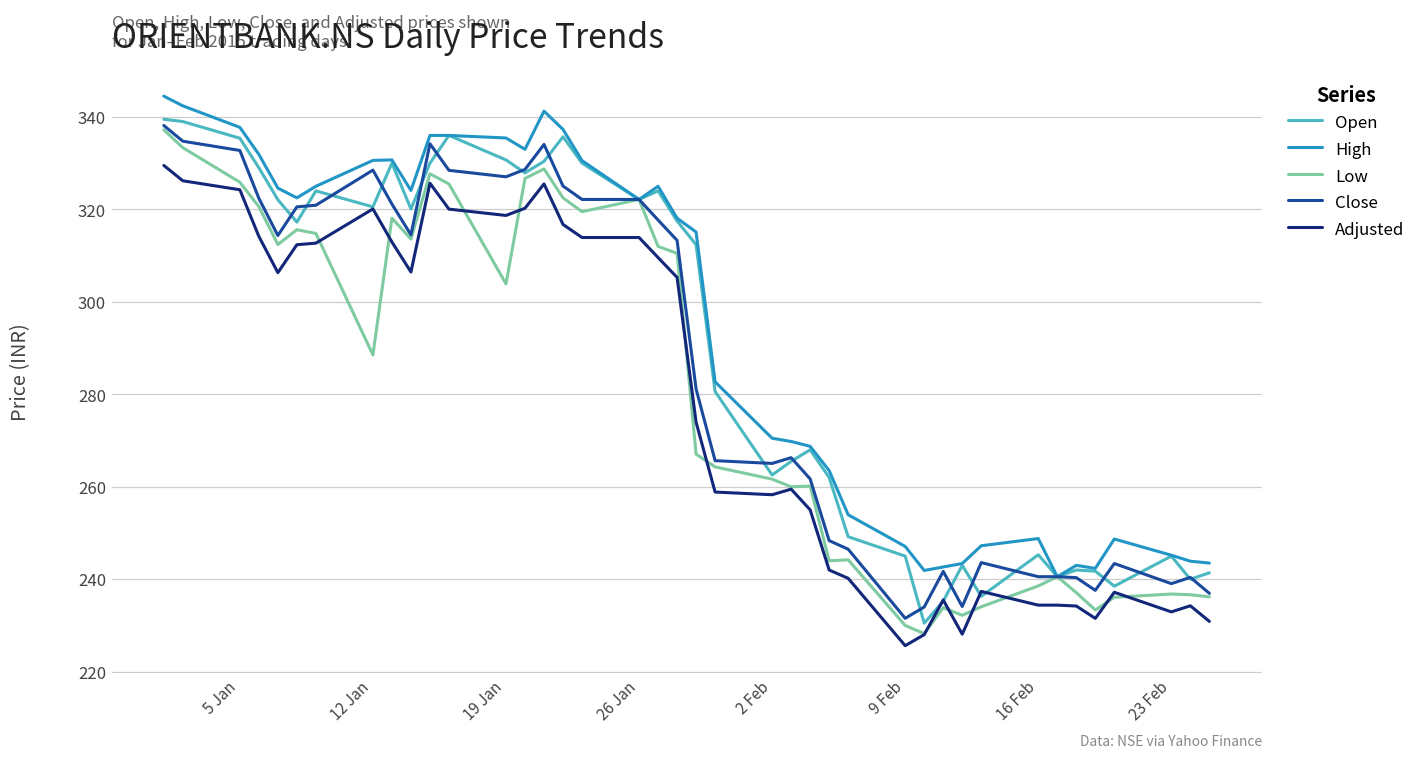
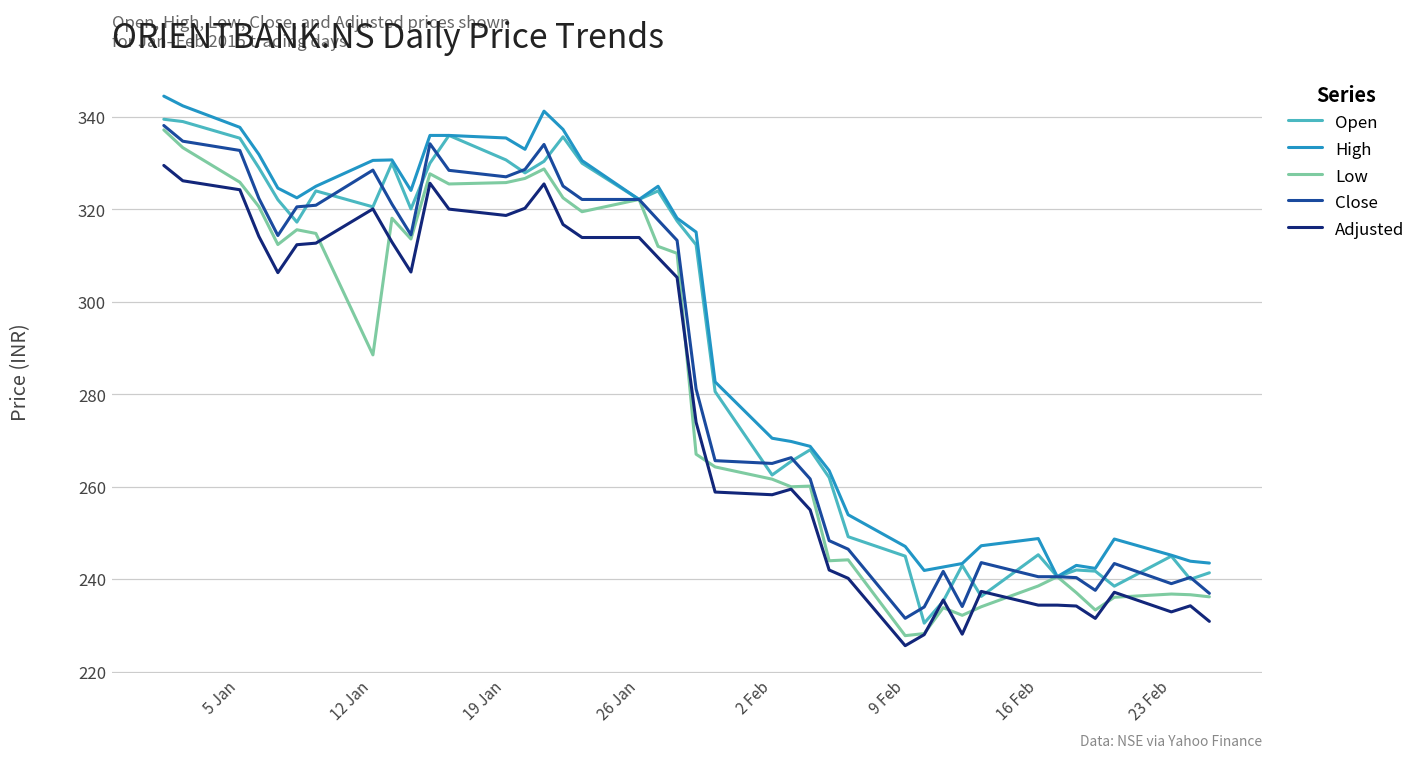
Low, 19 Jan: 304 -> 326
Low, 9 Feb: 230 -> 228
